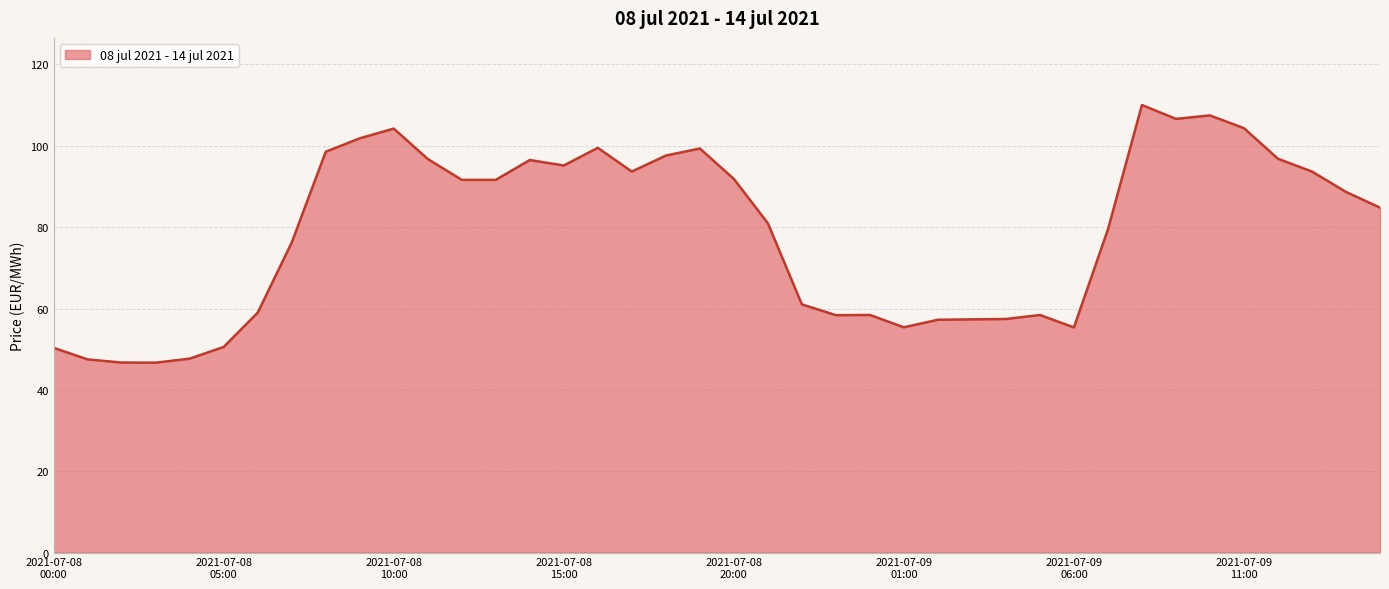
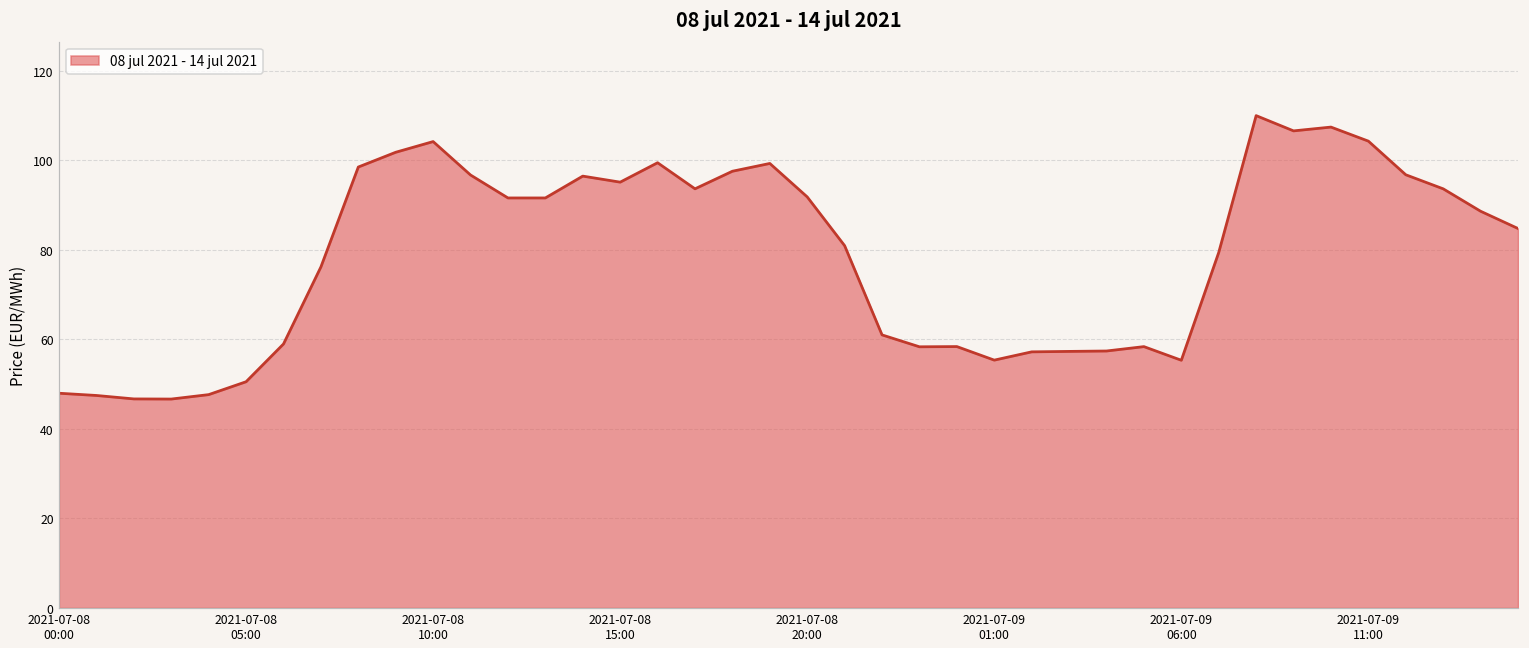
2021-07-08 00:00: 50 -> 48
